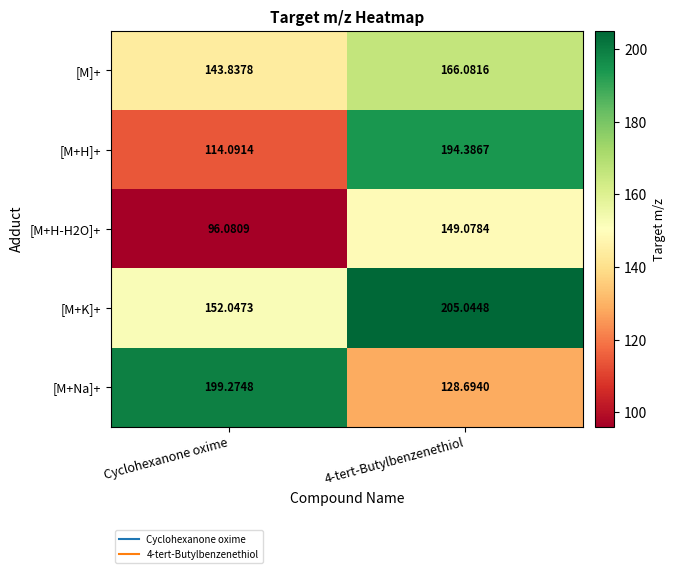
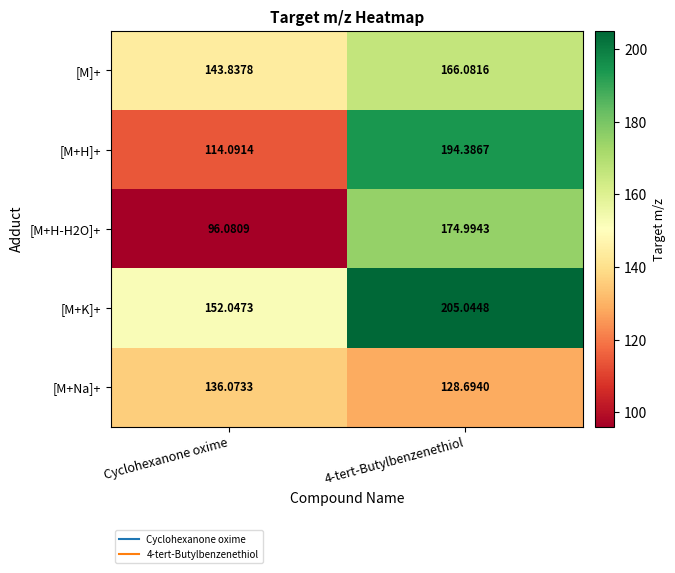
[M+H-H2O]+, 4-tert-Butylbenzenethiol: 149.0784 -> 174.9943
[M+Na]+, Cyclohexanone oxime: 199.2748 -> 136.0733
